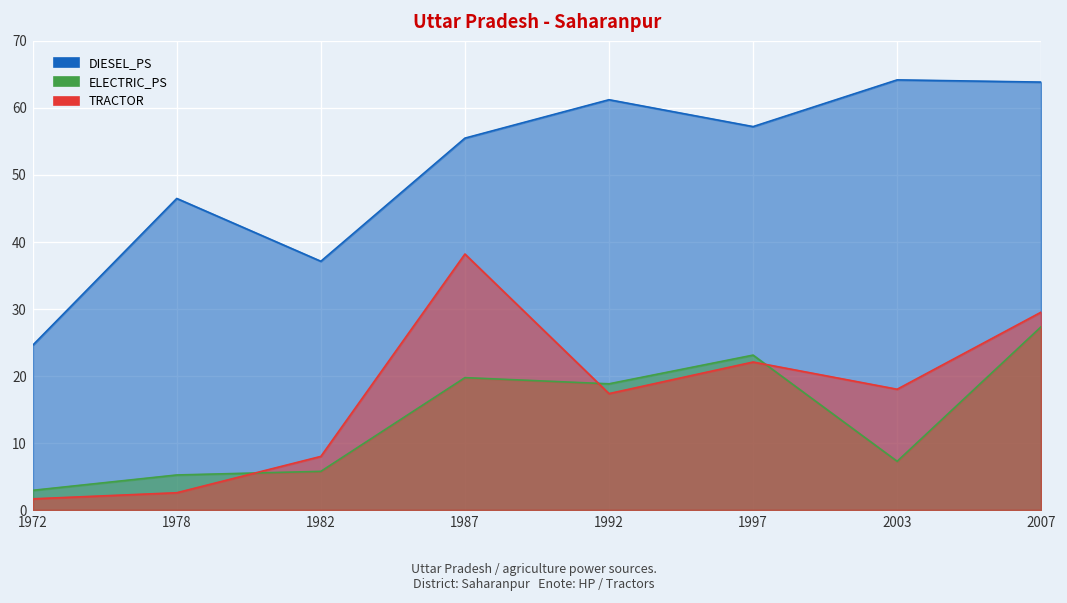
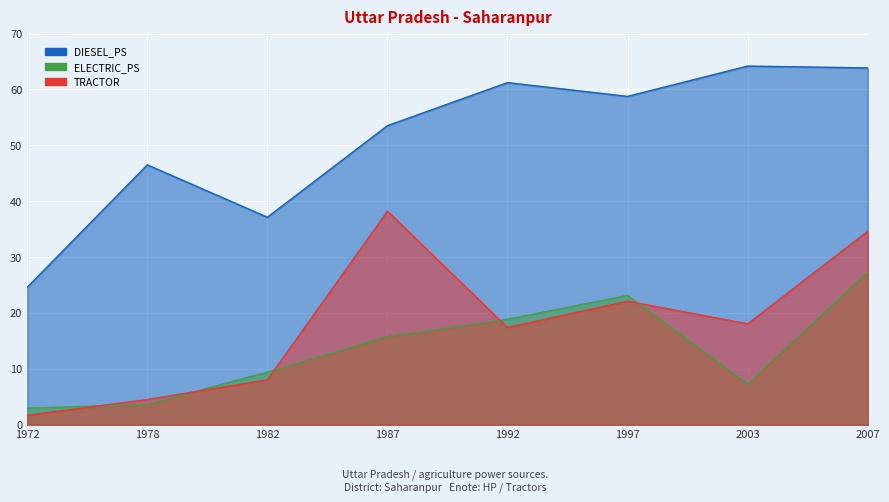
ELECTRIC_PS, 1978: 5 -> 4
TRACTOR, 1978: 3 -> 4
ELECTRIC_PS, 1982: 6 -> 9
DIESEL_PS, 1987: 56 -> 54
ELECTRIC_PS, 1987: 20 -> 16
DIESEL_PS, 1997: 57 -> 59
TRACTOR, 2007: 30 -> 35
